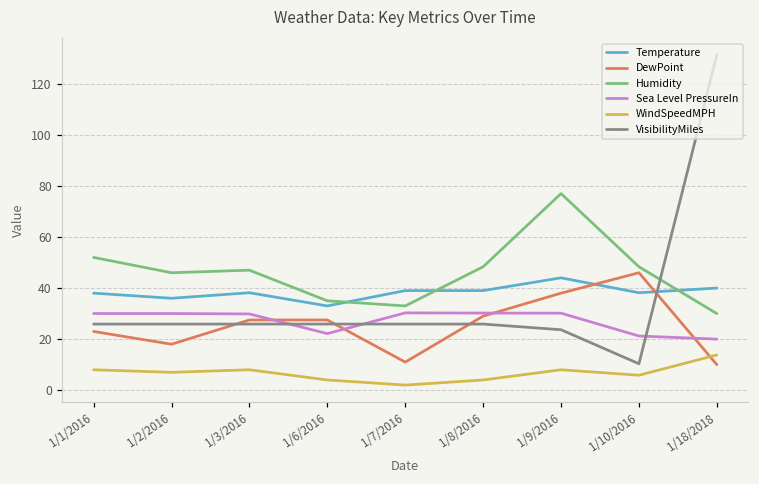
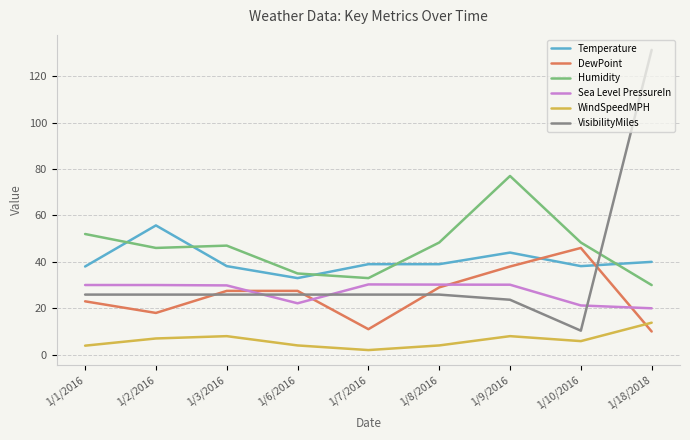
WindSpeedMPH, 1/1/2016: 8 -> 4
Temperature, 1/2/2016: 36 -> 56
